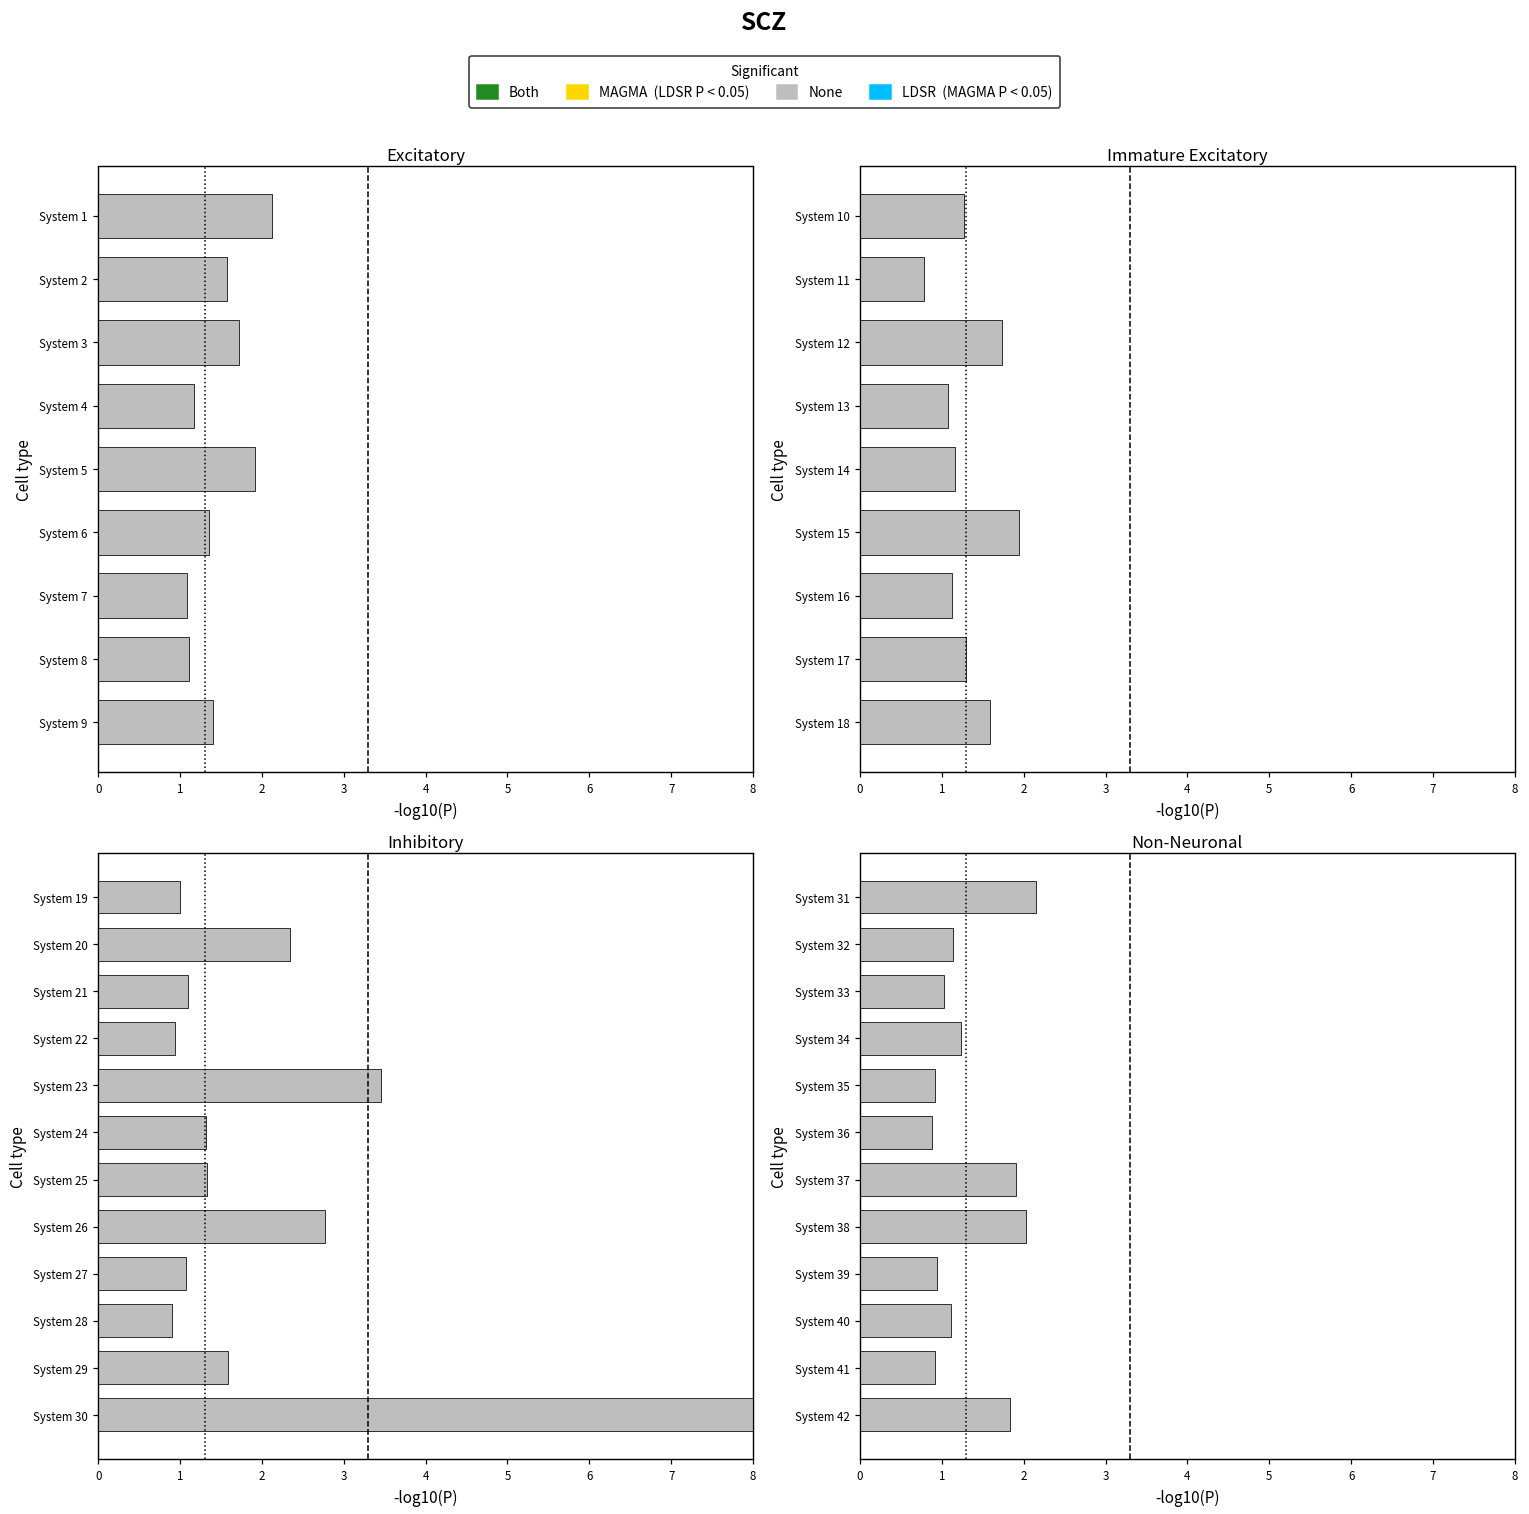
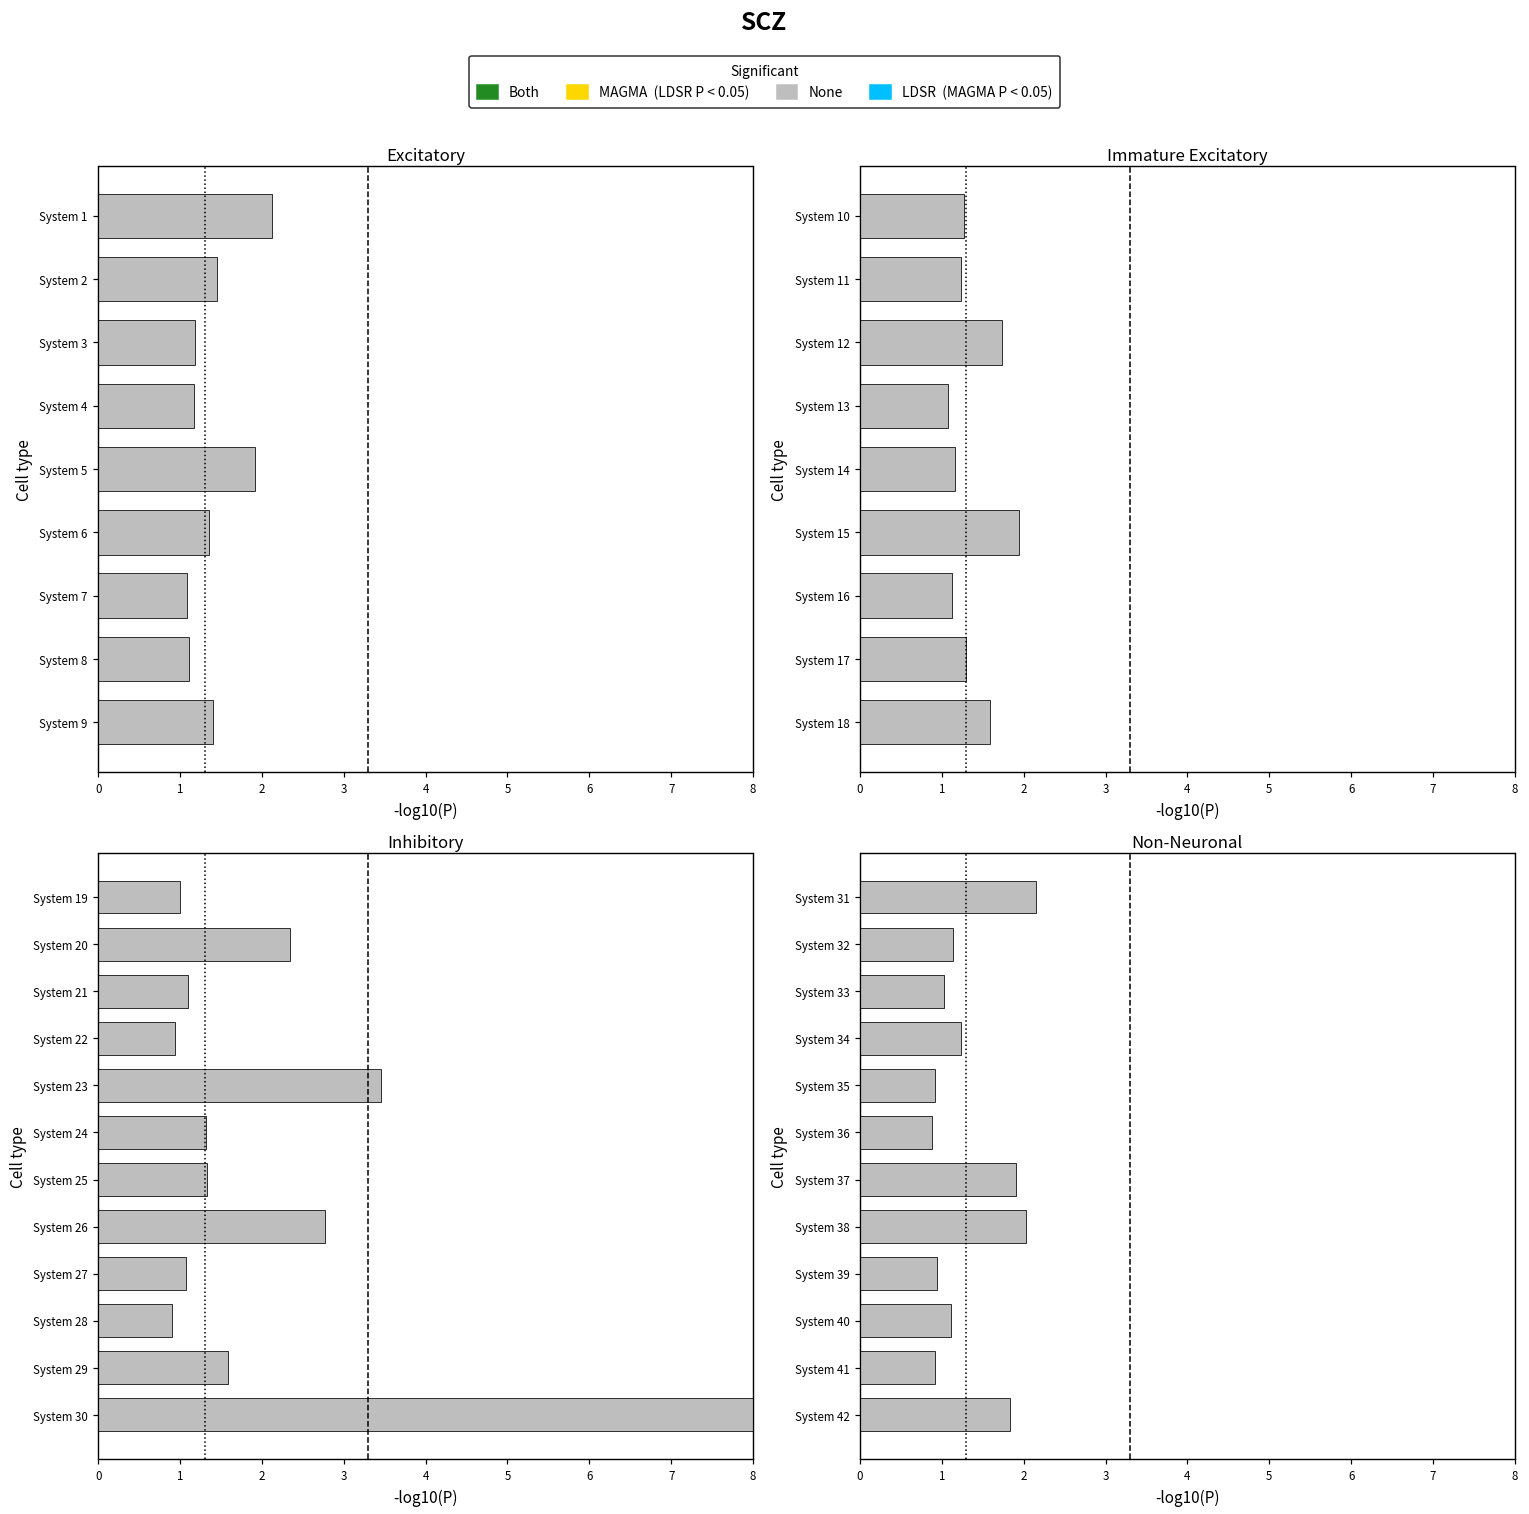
Excitatory, System 2: 1.6 -> 1.4
Excitatory, System 3: 1.7 -> 1.2
Immature Excitatory, System 11: 0.8 -> 1.2
